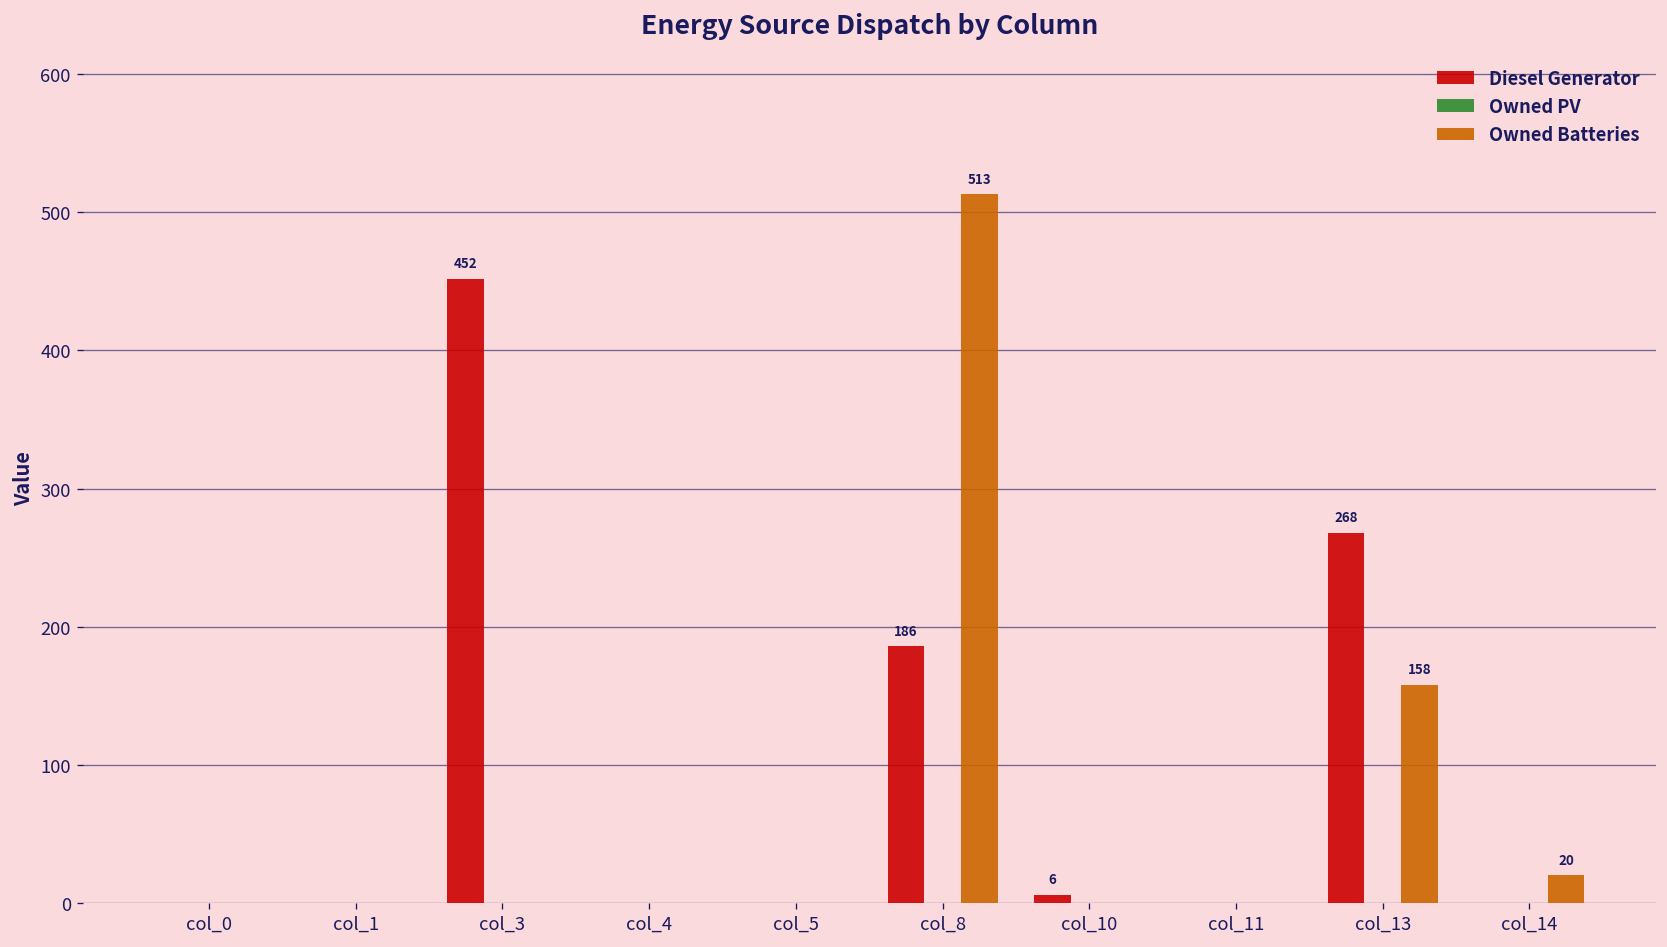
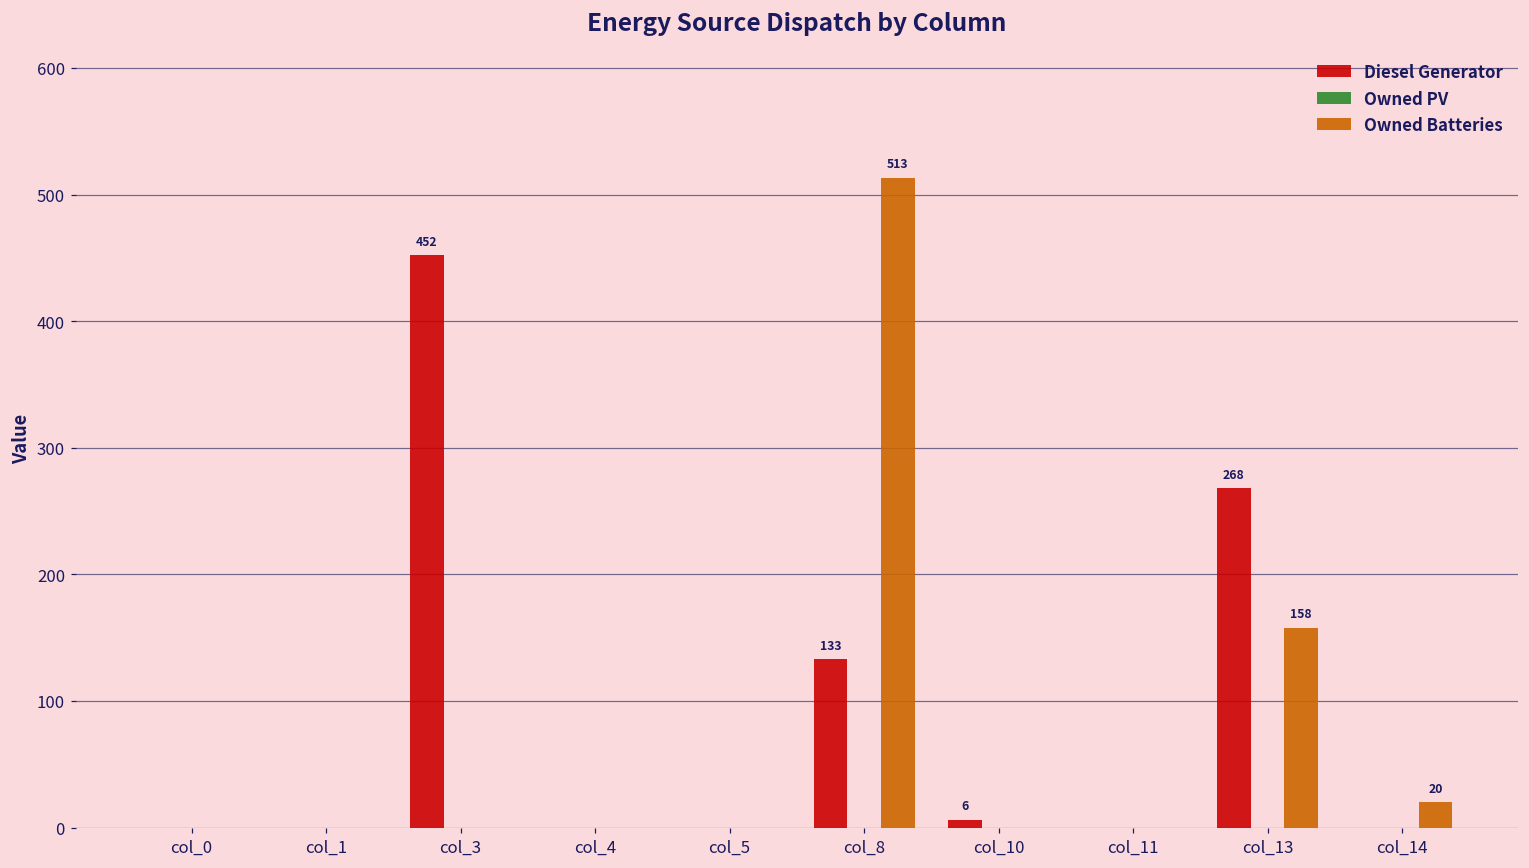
Diesel Generator, col_8: 186 -> 133
